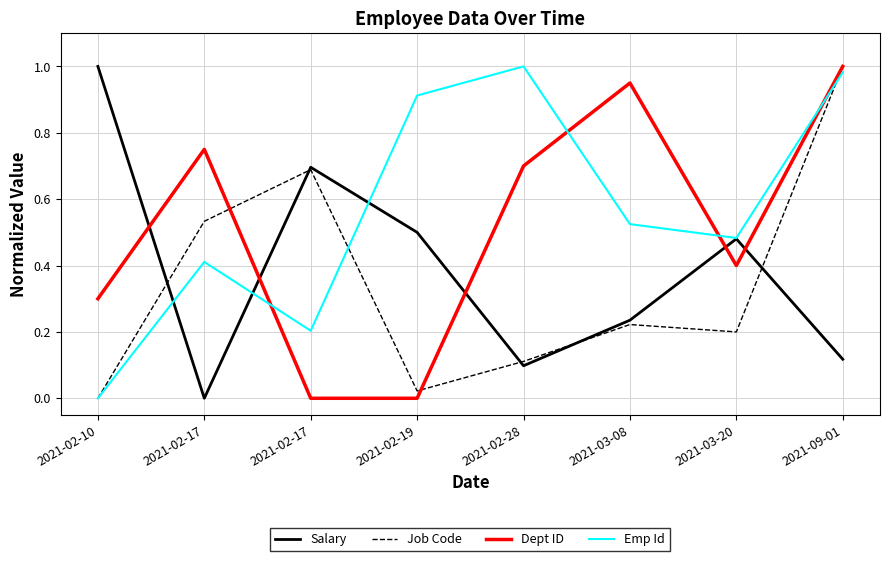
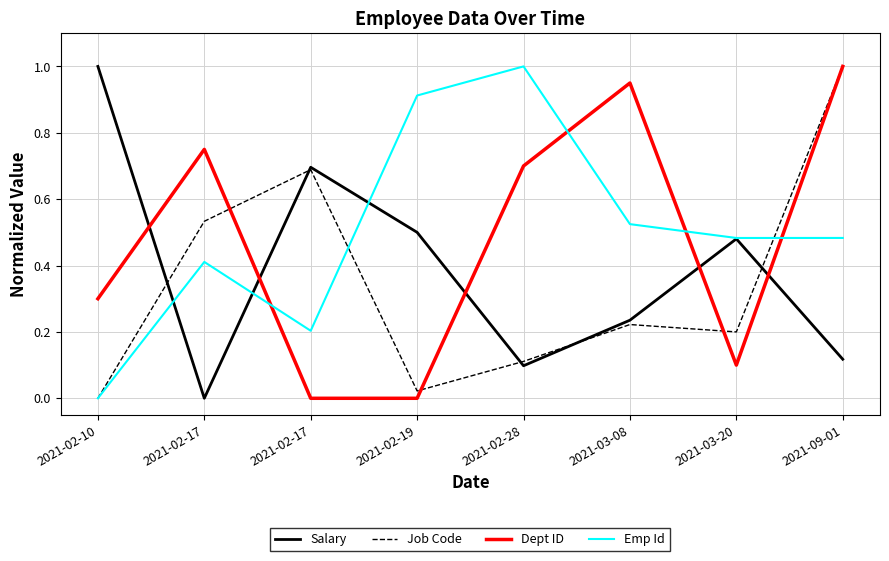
Dept ID, 2021-03-20: 0.40 -> 0.10
Emp Id, 2021-09-01: 0.98 -> 0.48
